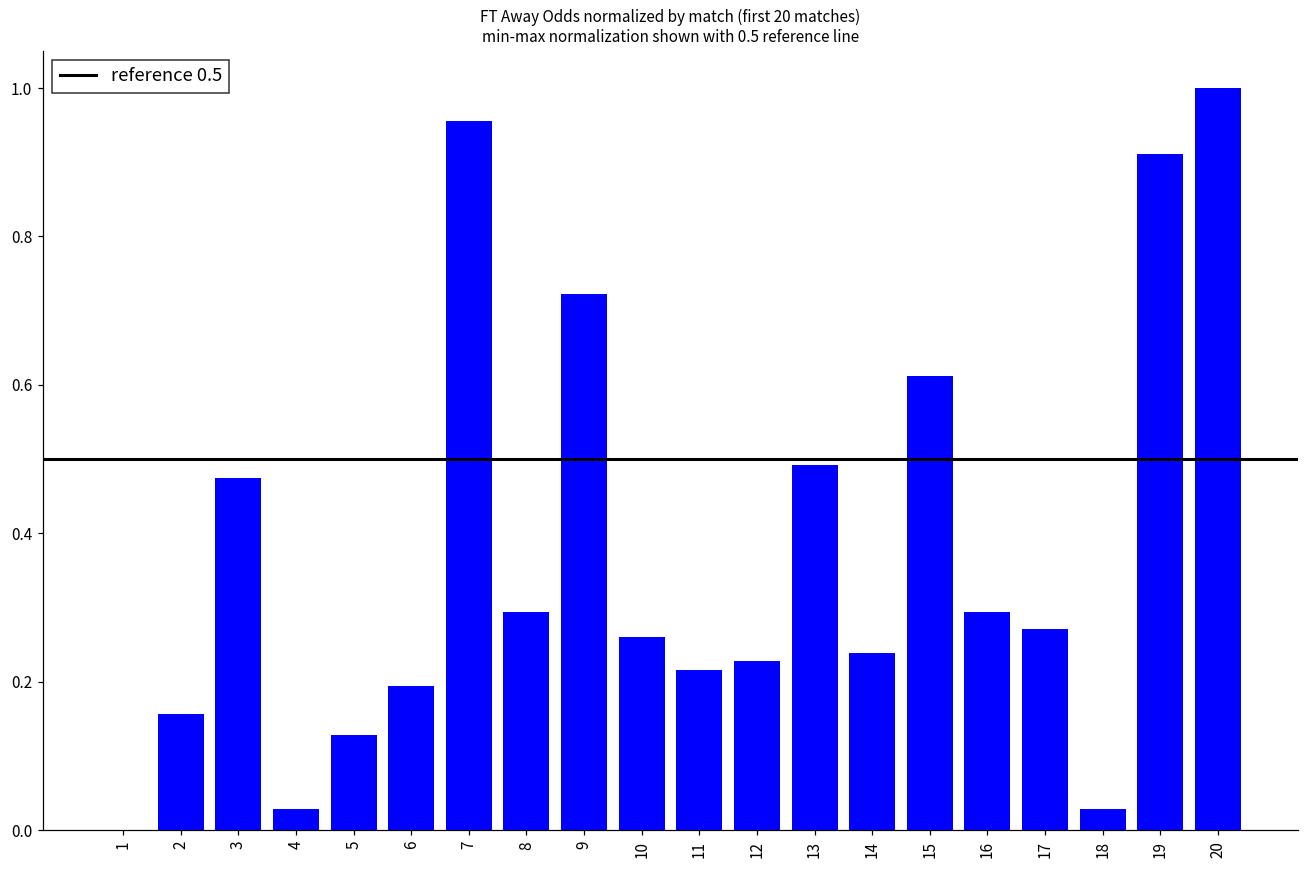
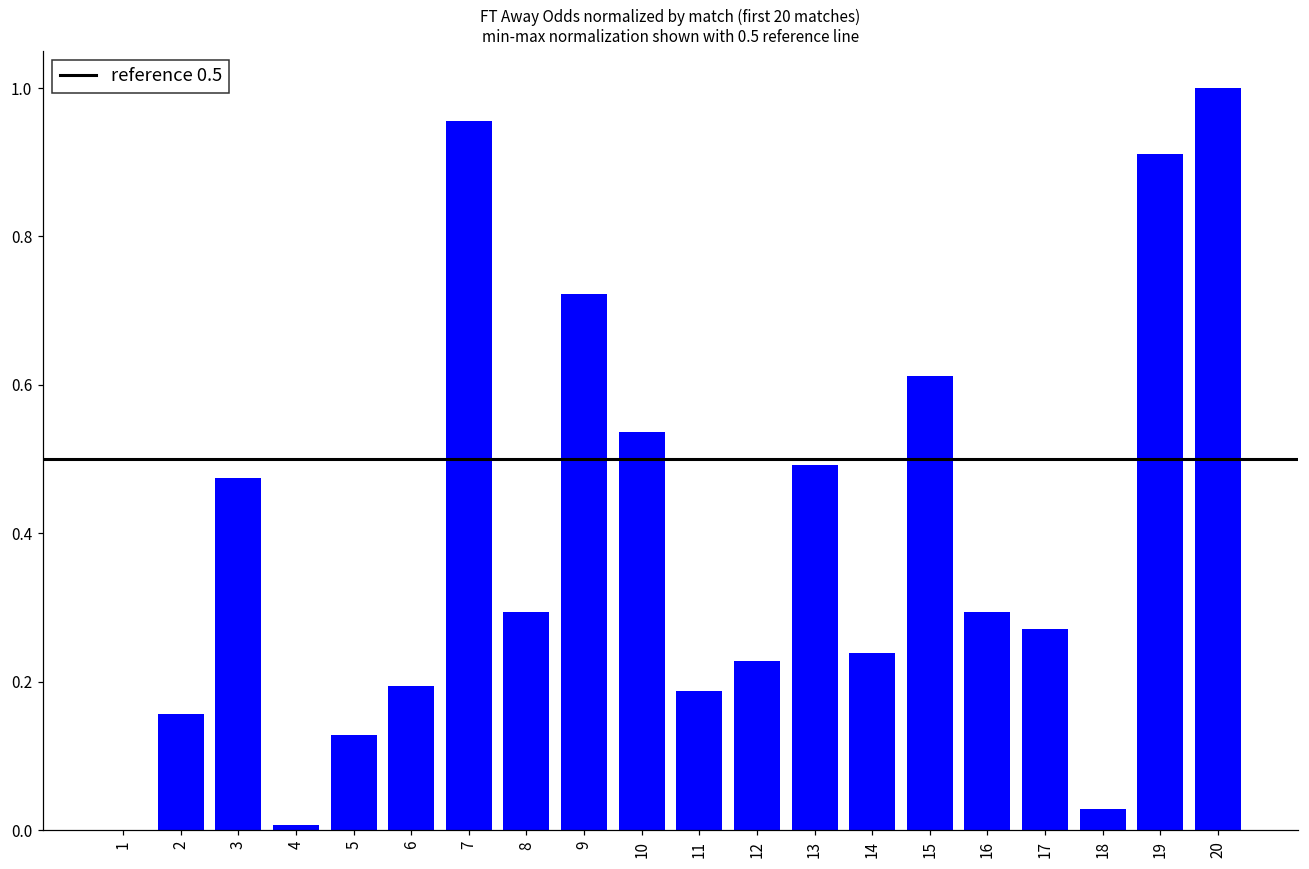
4: 0.03 -> 0.01
10: 0.26 -> 0.54
11: 0.22 -> 0.19
